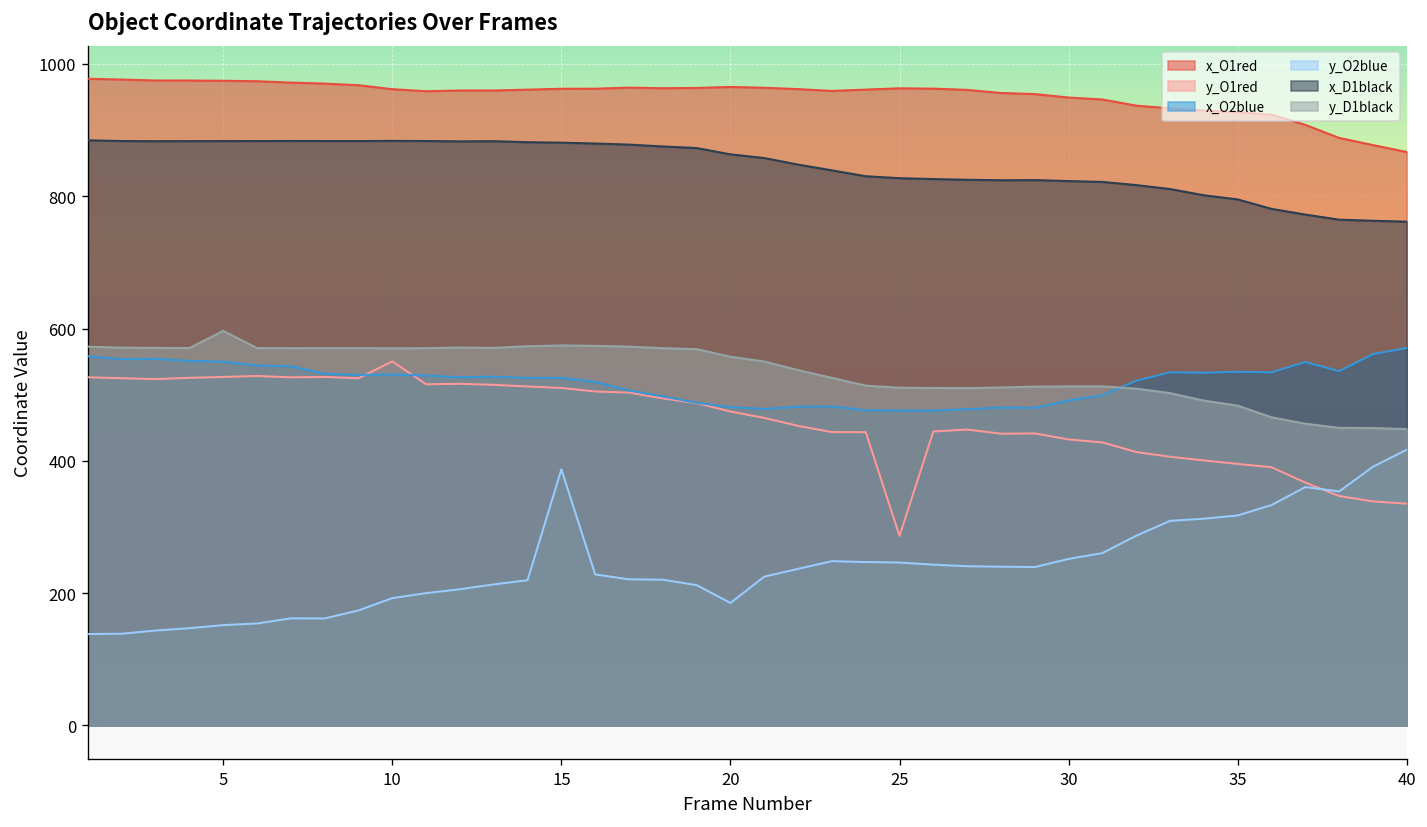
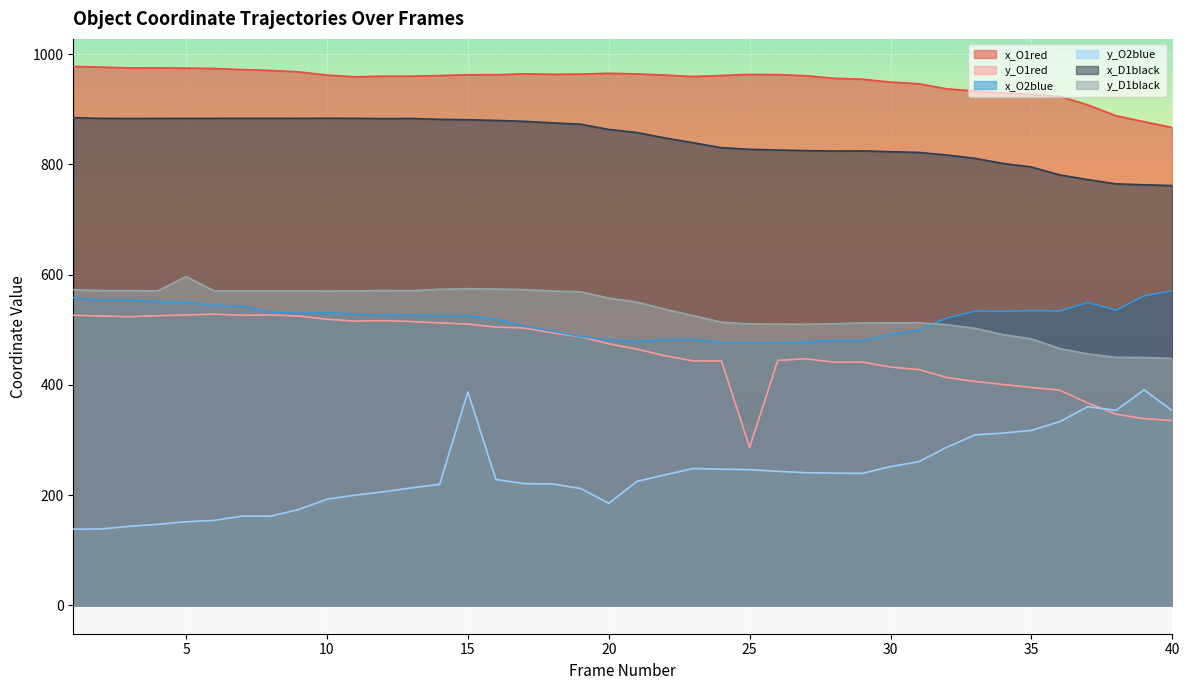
y_O1red, 10: 550 -> 520
y_O2blue, 40: 420 -> 350
